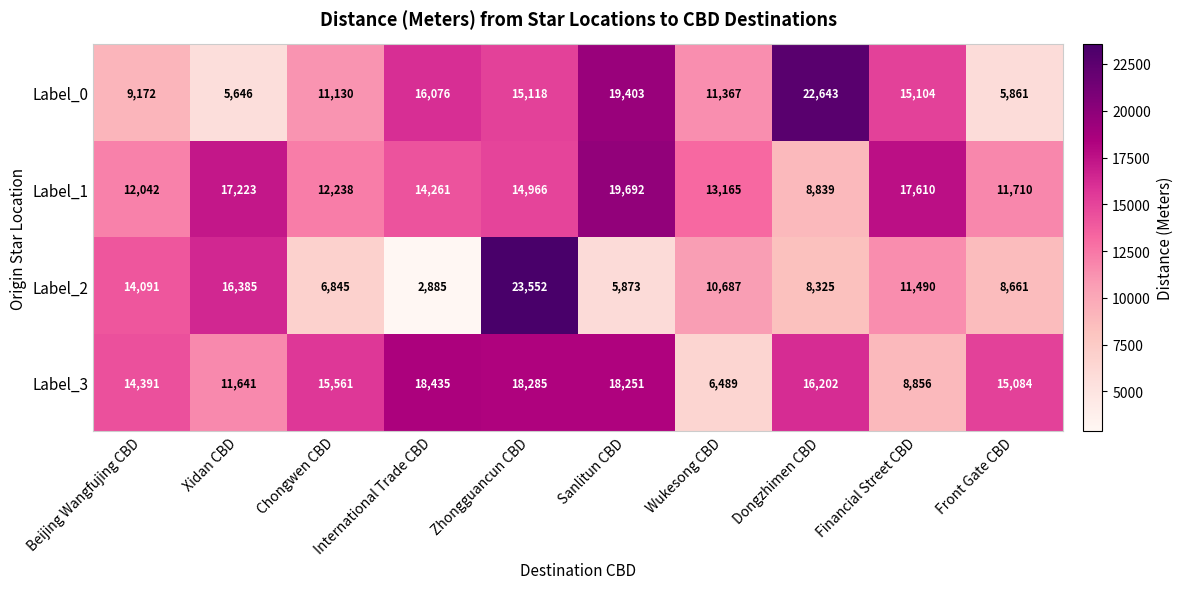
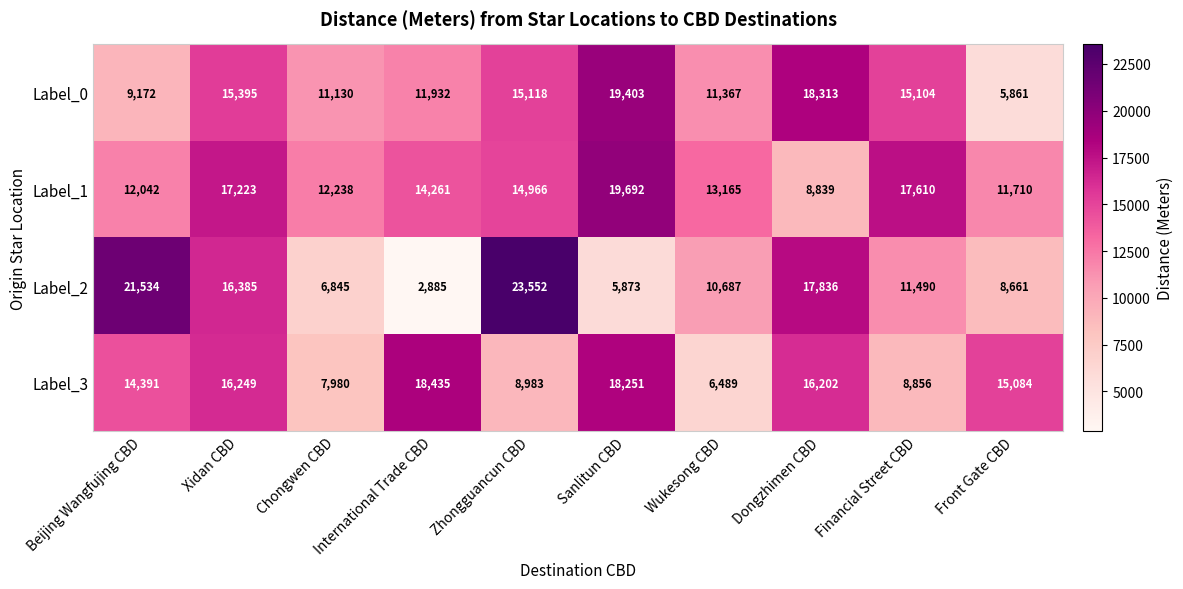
Label_0, Xidan CBD: 5,646 -> 15,395
Label_0, International Trade CBD: 16,076 -> 11,932
Label_0, Dongzhimen CBD: 22,643 -> 18,313
Label_2, Beijing Wangfujing CBD: 14,091 -> 21,534
Label_2, Dongzhimen CBD: 8,325 -> 17,836
Label_3, Xidan CBD: 11,641 -> 16,249
Label_3, Chongwen CBD: 15,561 -> 7,980
Label_3, Zhongguancun CBD: 18,285 -> 8,983
